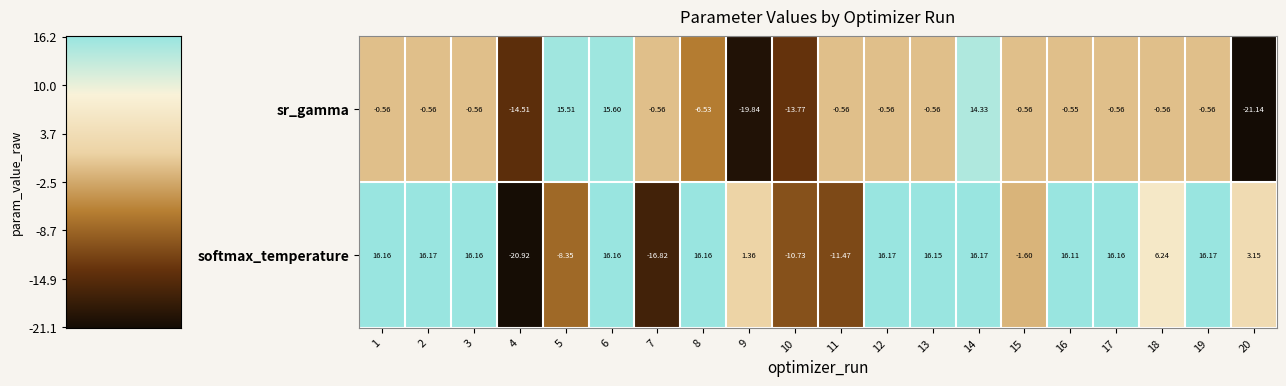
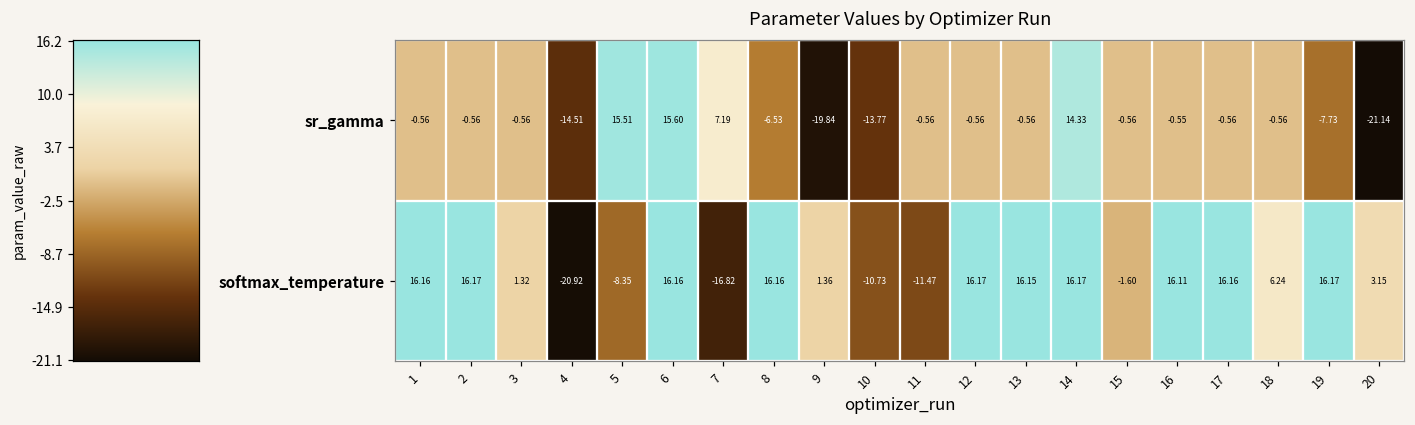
sr_gamma, 7: -0.56 -> 7.19
sr_gamma, 19: -0.56 -> -7.73
softmax_temperature, 3: 16.16 -> 1.32
